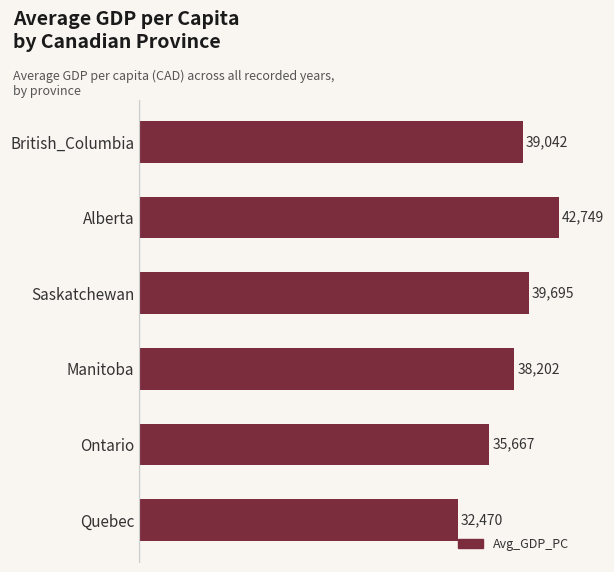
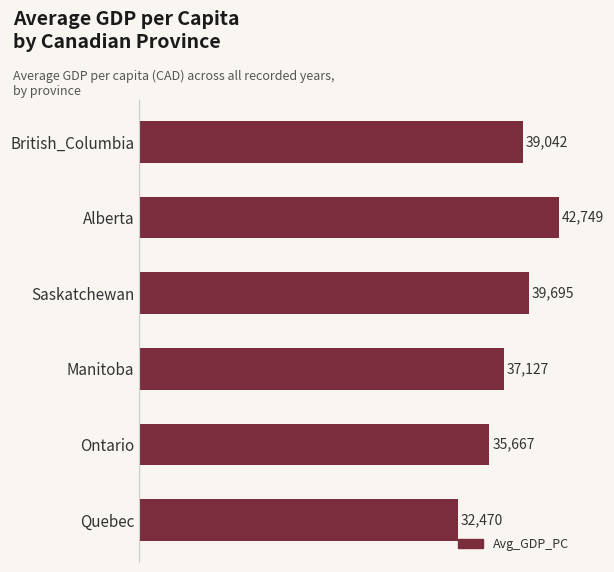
Manitoba: 38,202 -> 37,127
